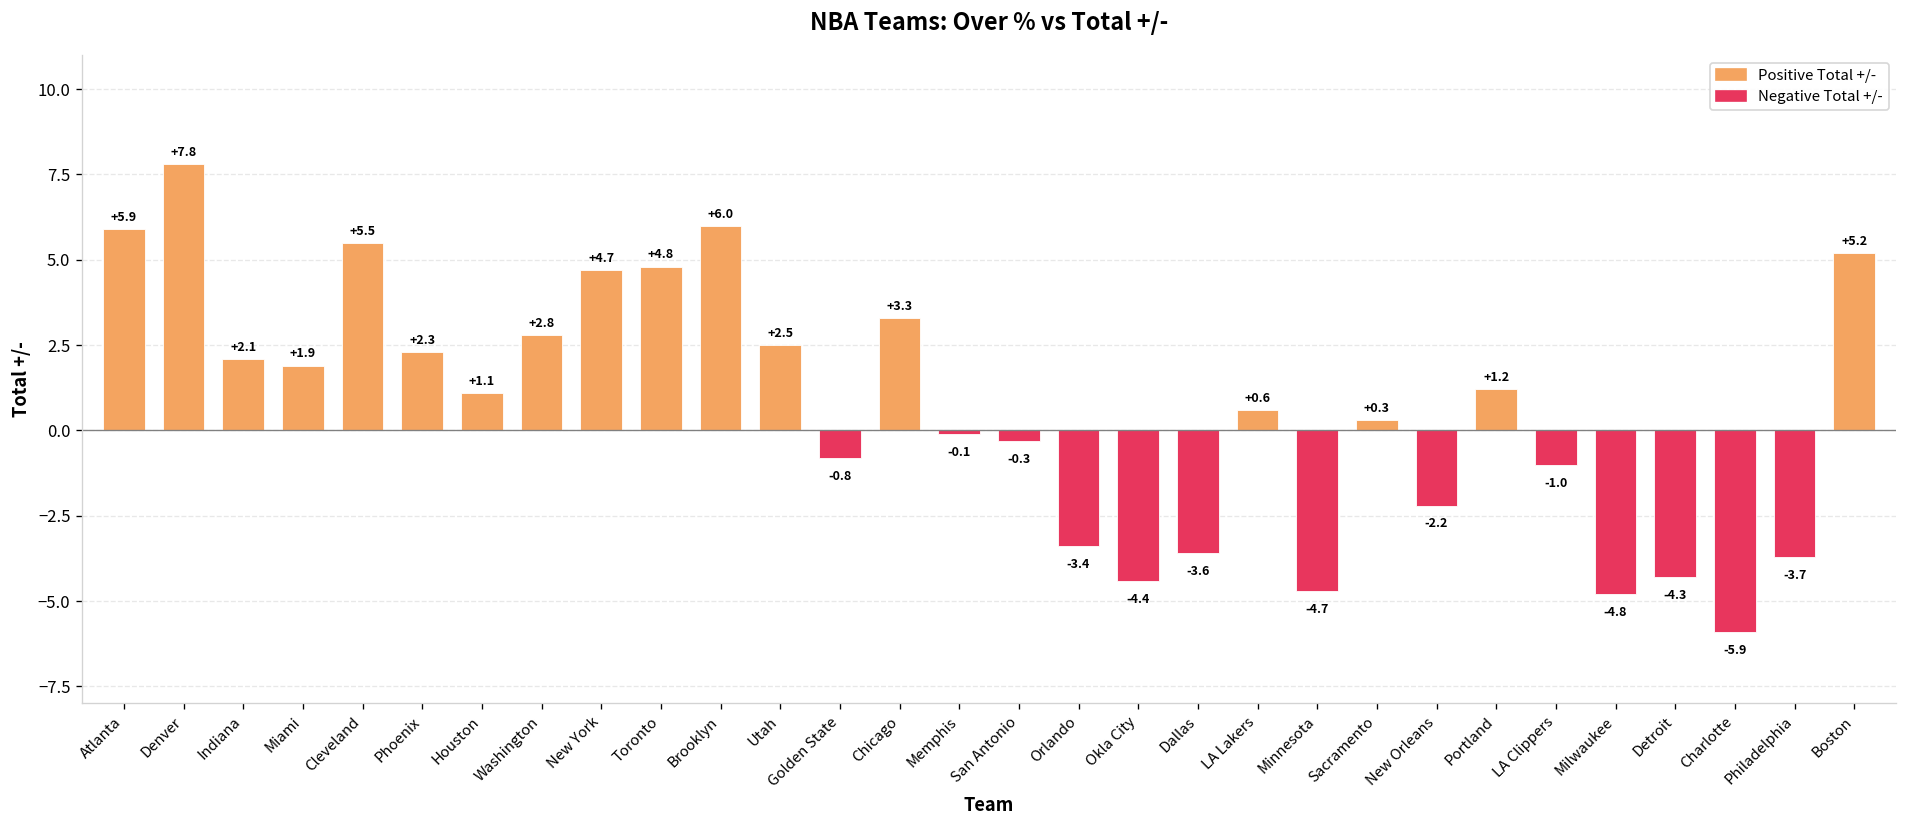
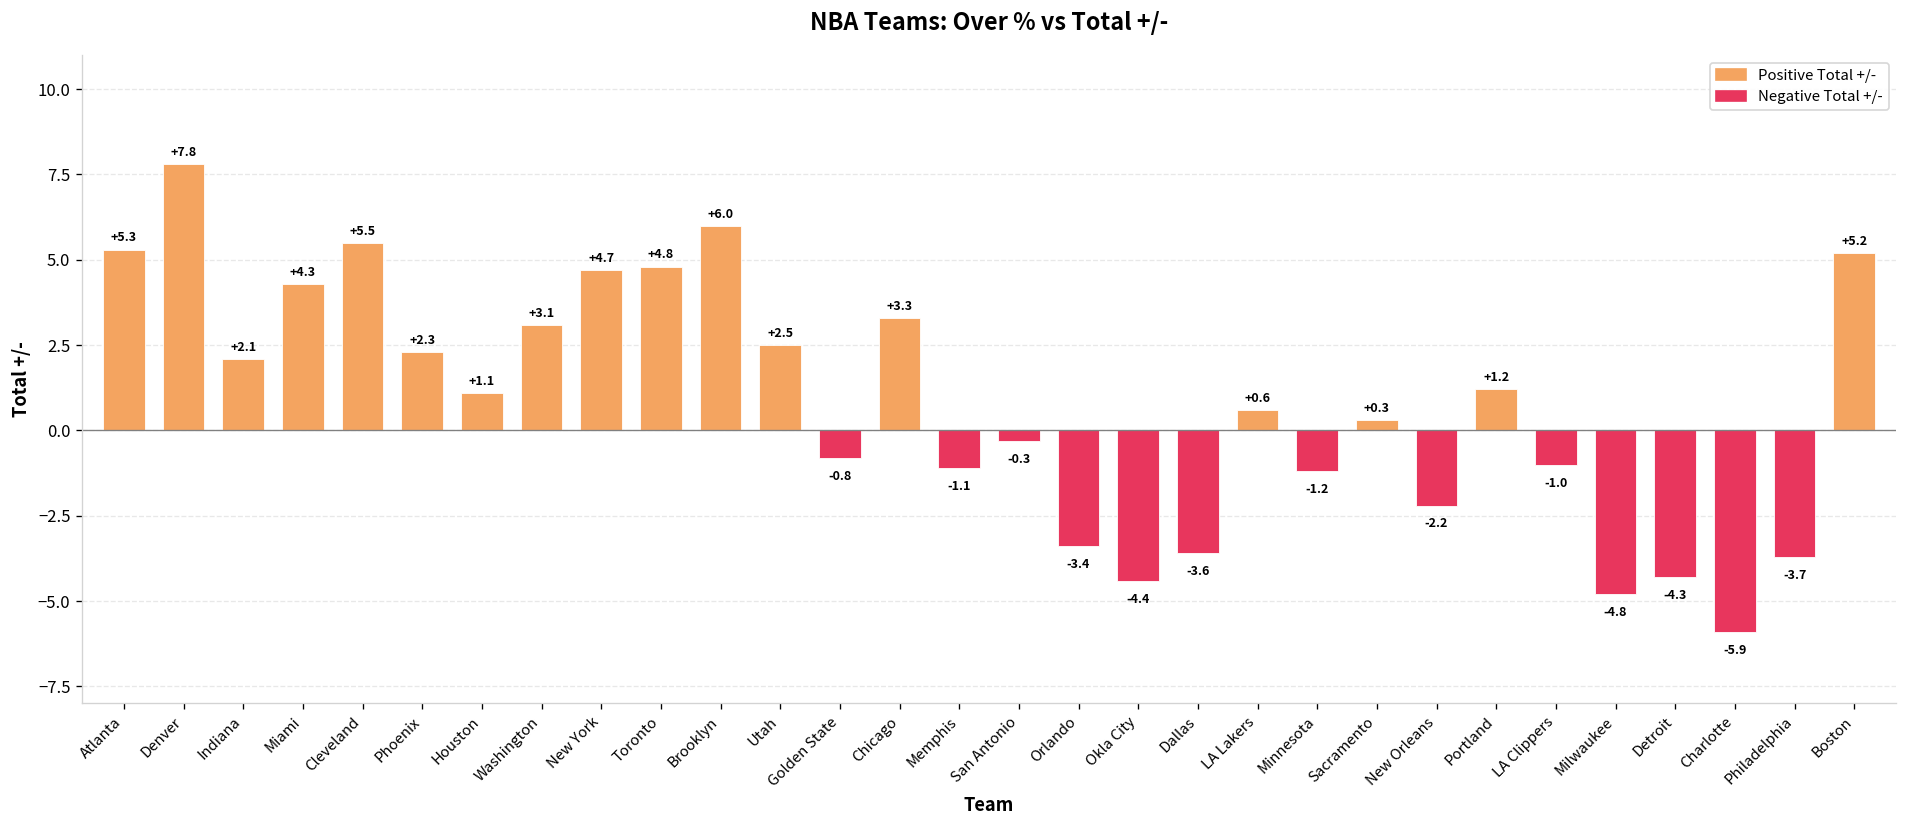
Atlanta: +5.9 -> +5.3
Miami: +1.9 -> +4.3
Washington: +2.8 -> +3.1
Memphis: -0.1 -> -1.1
Minnesota: -4.7 -> -1.2
